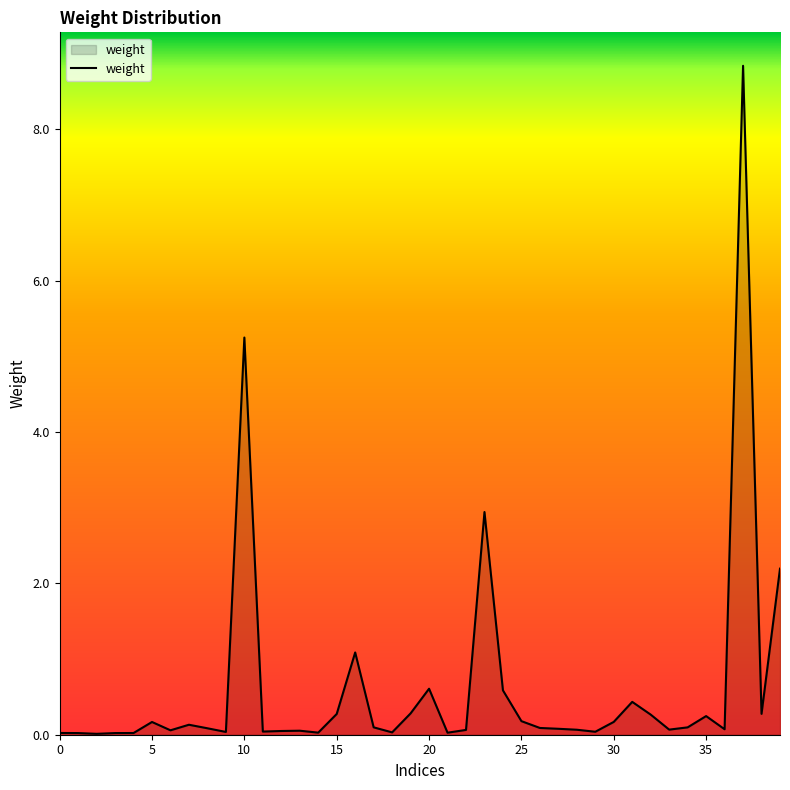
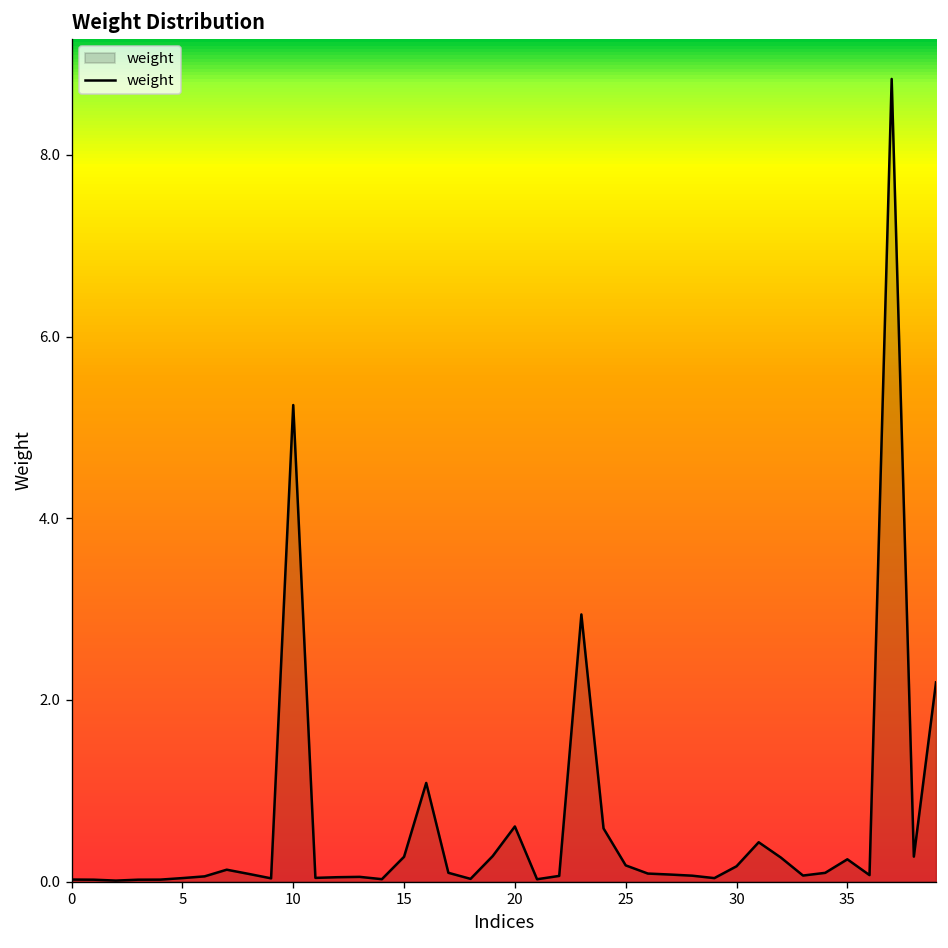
5: 0.2 -> 0.0
